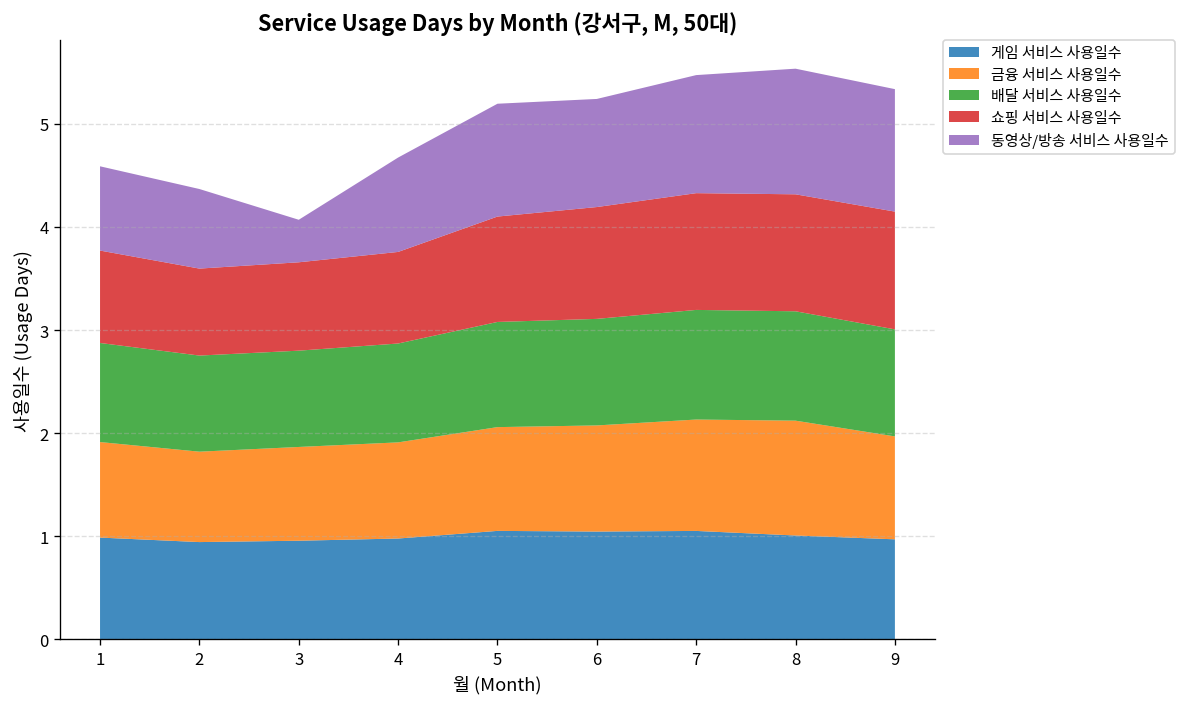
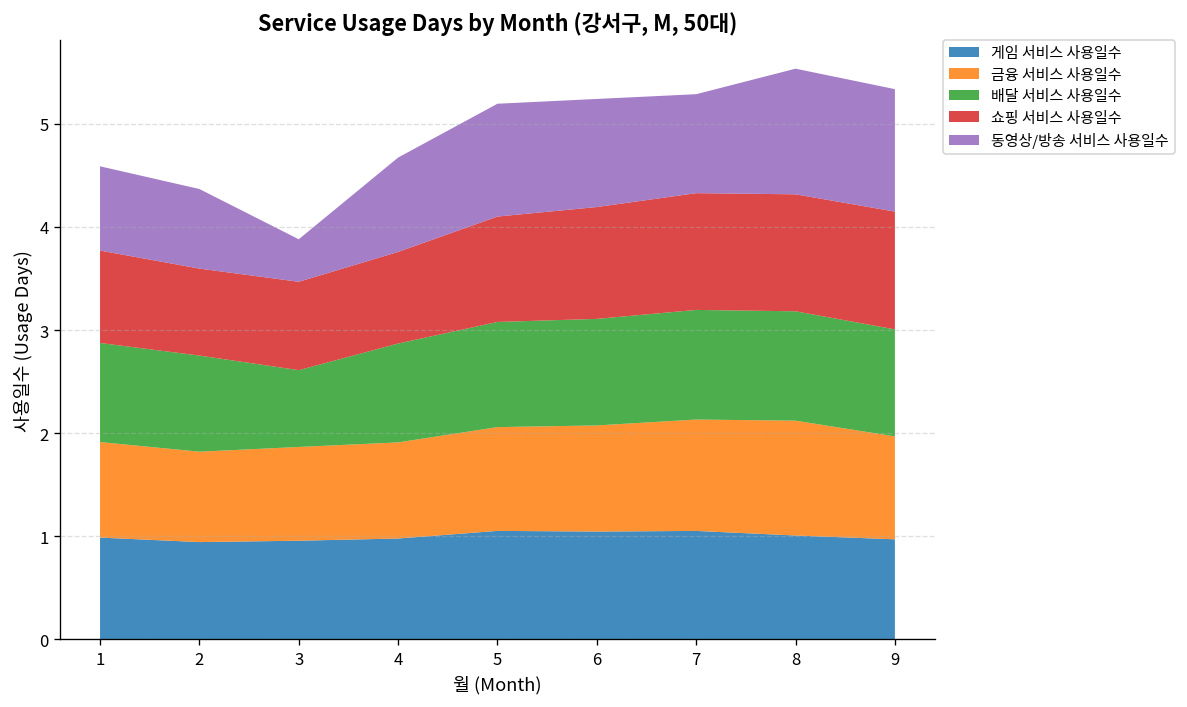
배달 서비스 사용일수, 3: 0.9 -> 0.7
동영상/방송 서비스 사용일수, 7: 1.1 -> 1.0
